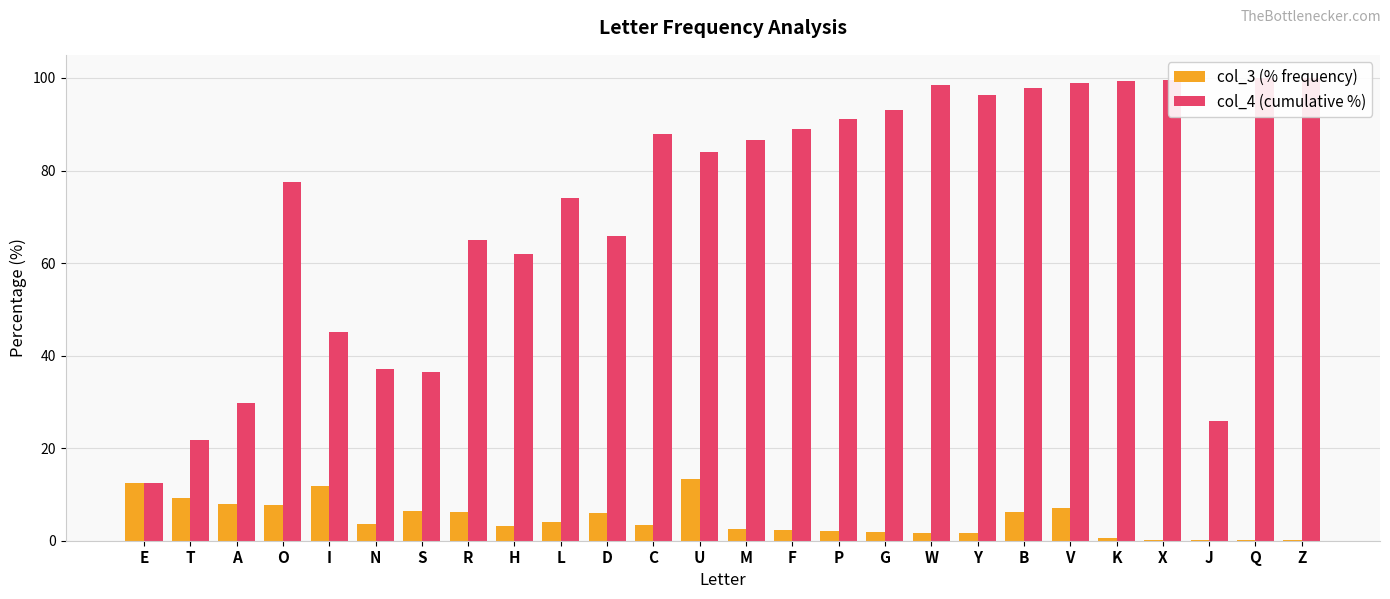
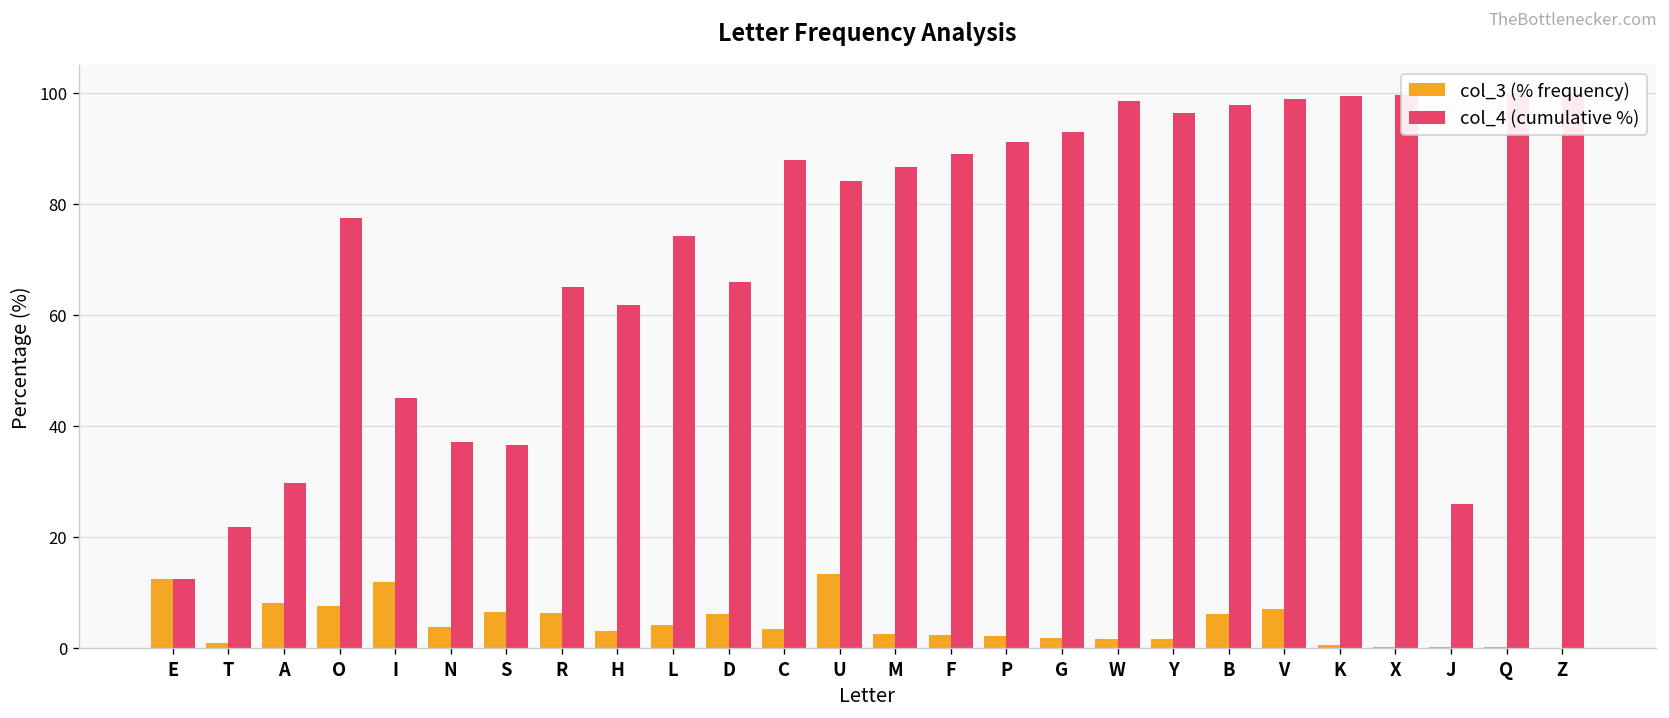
col_3 (% frequency), T: 9 -> 1
